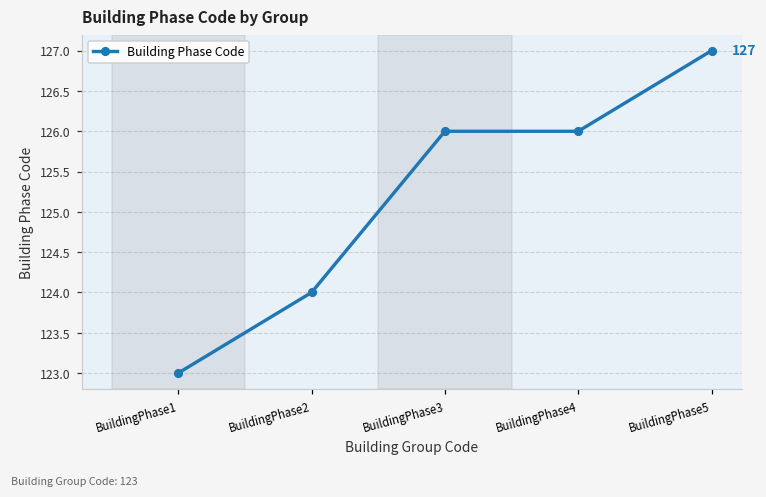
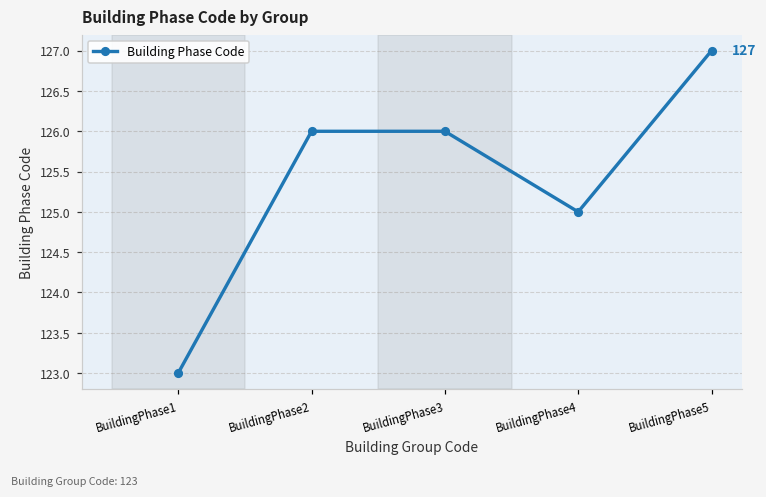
BuildingPhase2: 124 -> 126
BuildingPhase4: 126 -> 125
